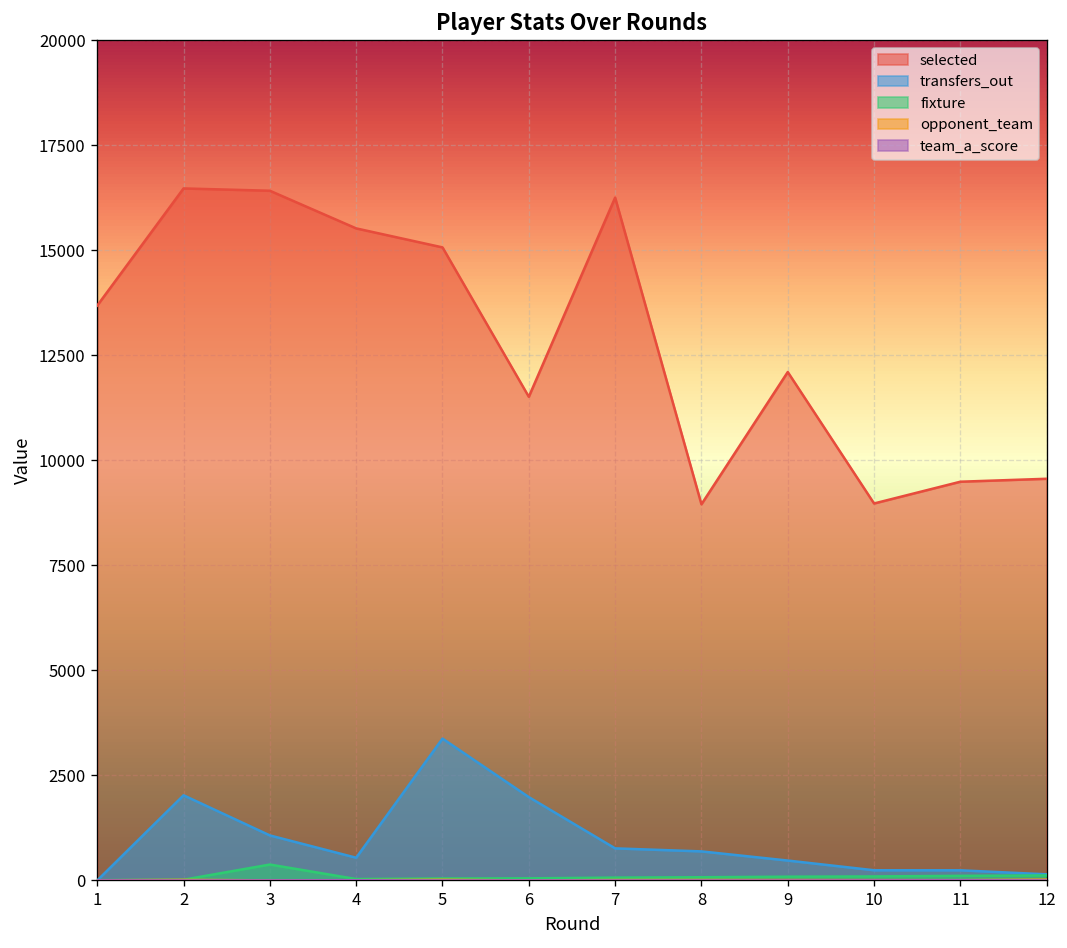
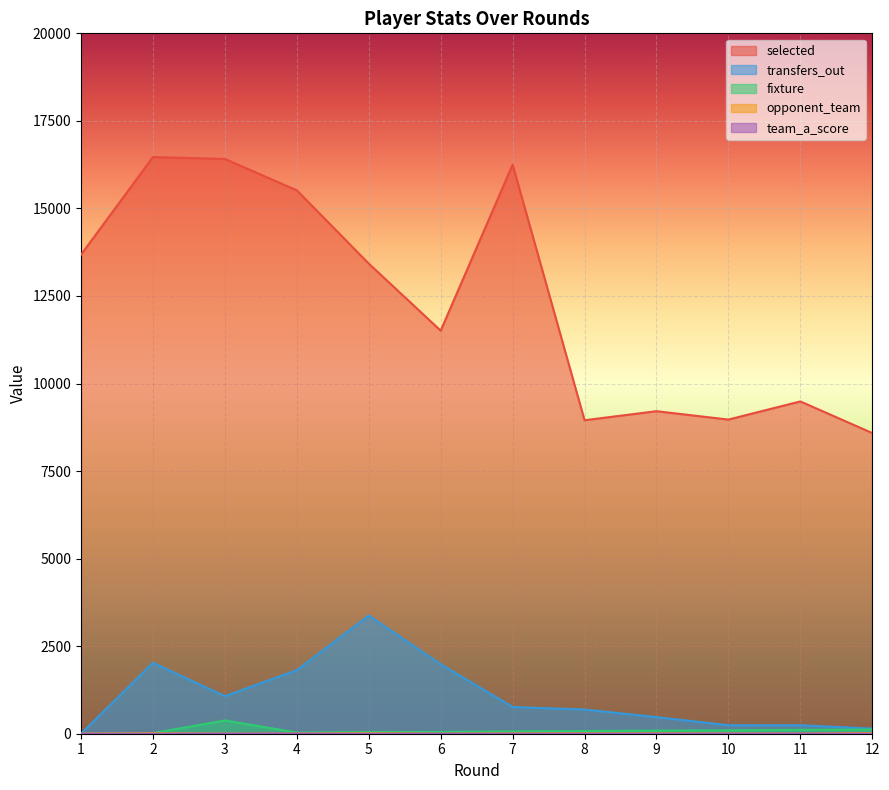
transfers_out, 4: 500 -> 1800
selected, 5: 15100 -> 13400
selected, 9: 12100 -> 9200
selected, 12: 9600 -> 8600
